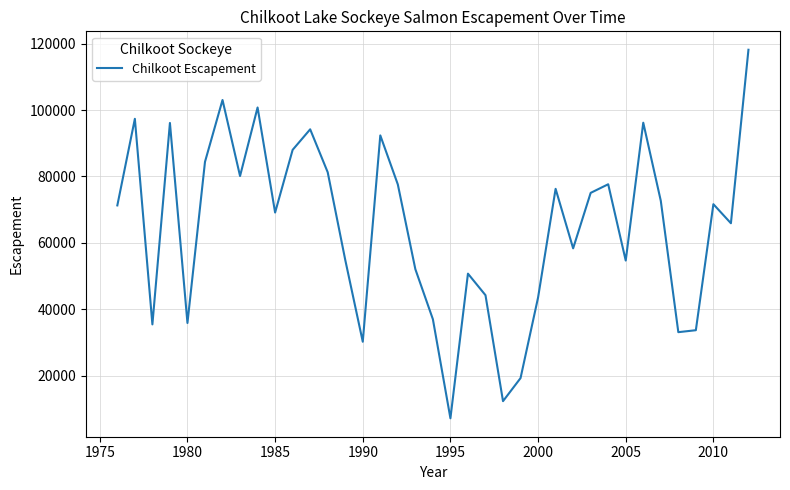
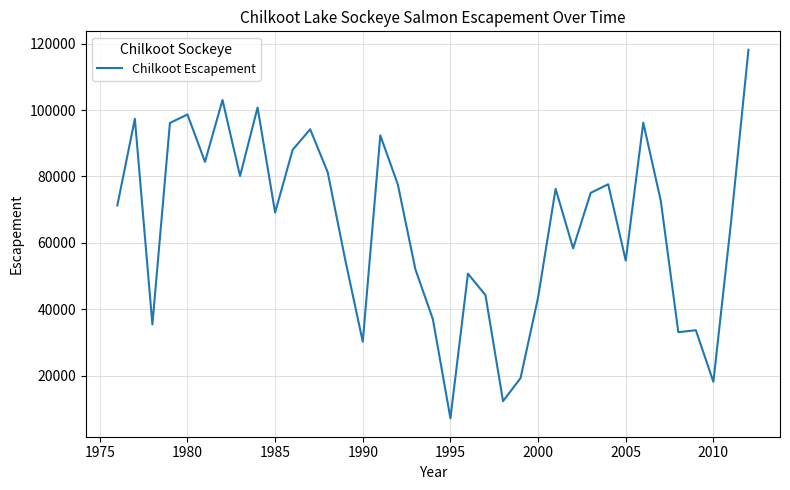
1980: 36000 -> 99000
2010: 72000 -> 18000
